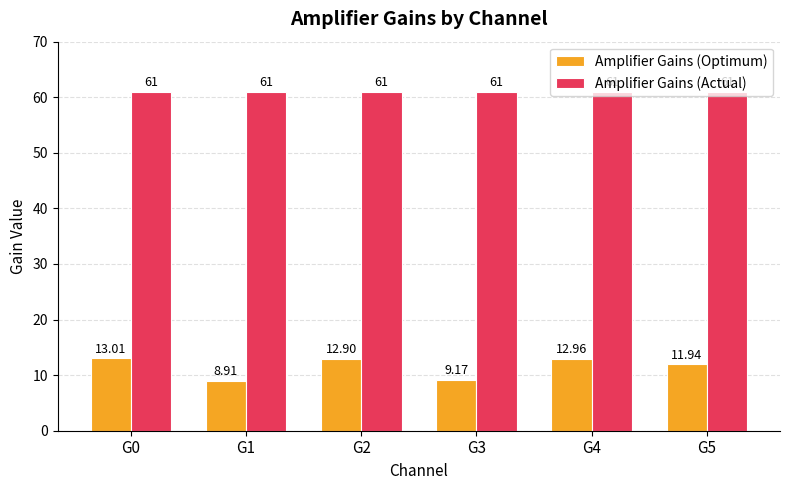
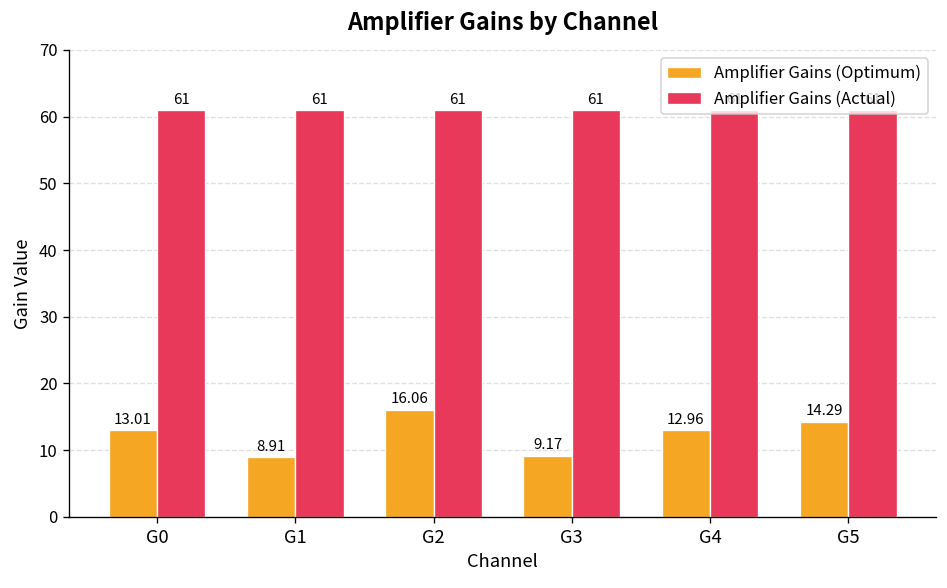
Amplifier Gains (Optimum), G2: 12.90 -> 16.06
Amplifier Gains (Optimum), G5: 11.94 -> 14.29
